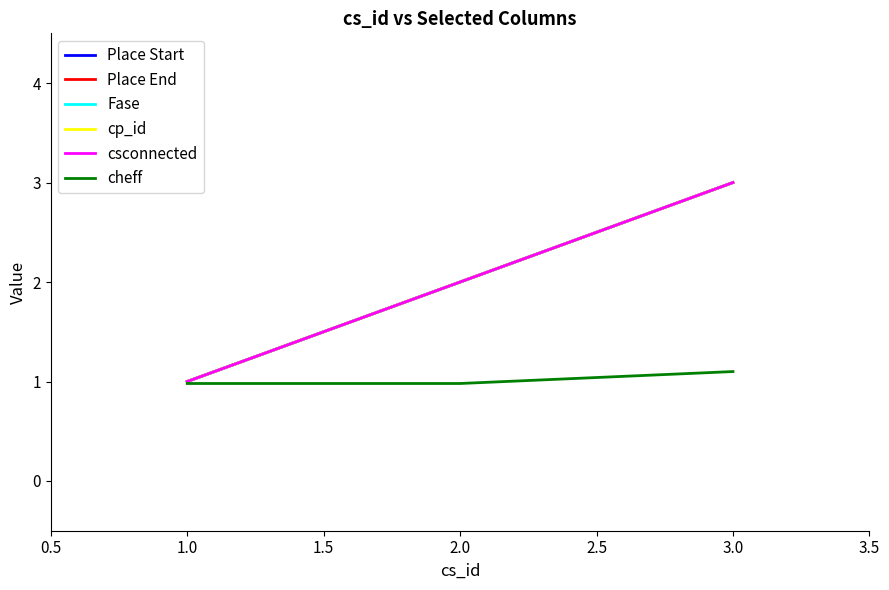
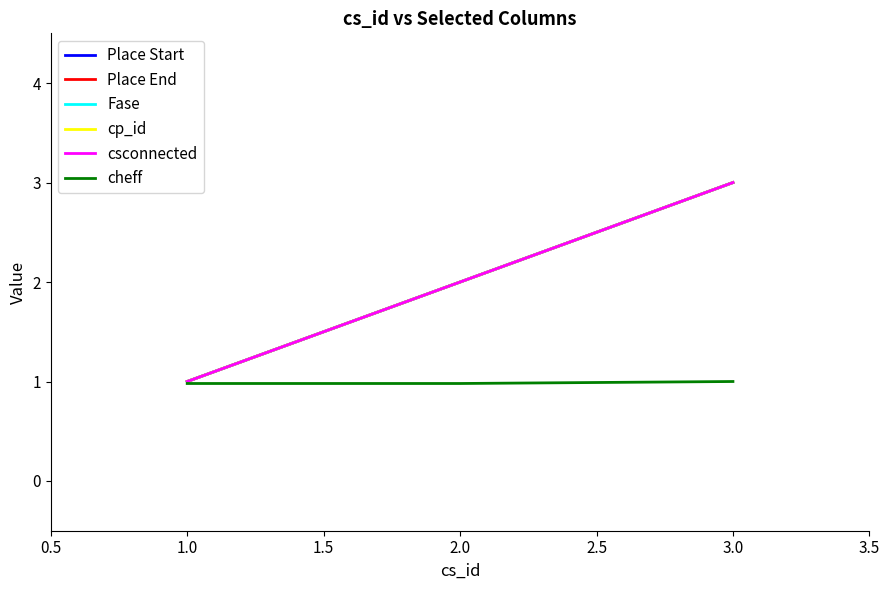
cheff, 3.0: 1.1 -> 1.0
